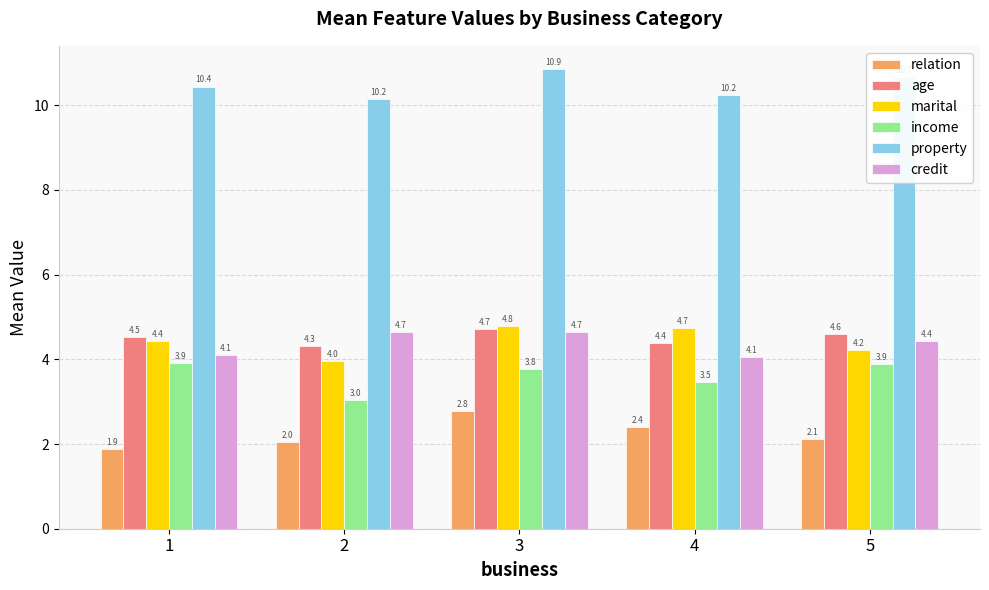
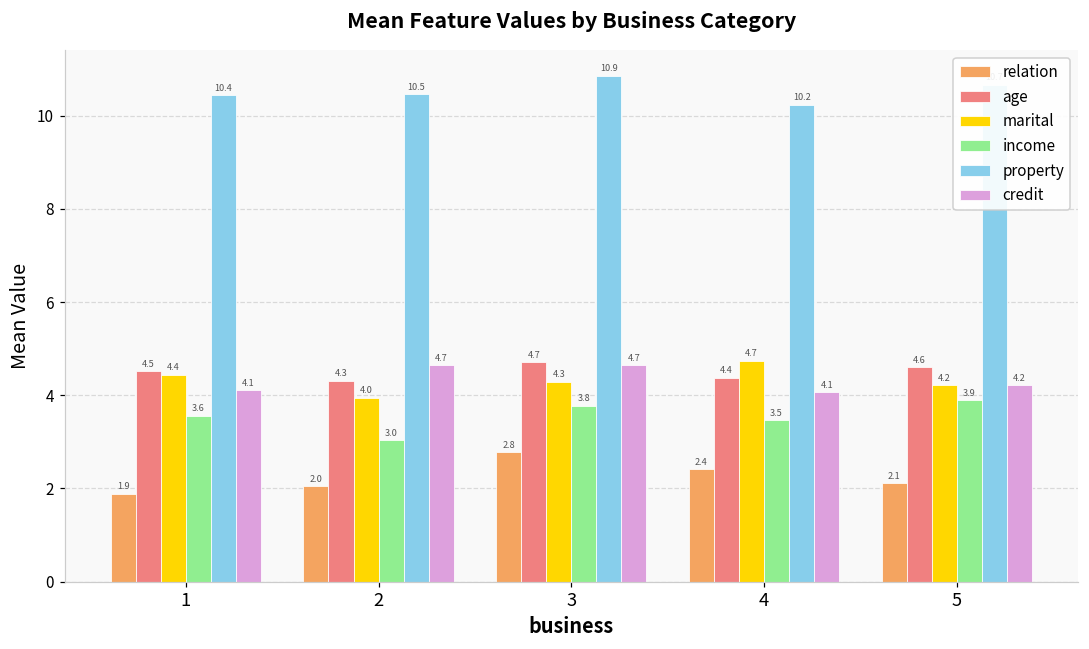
income, 1: 3.9 -> 3.6
property, 2: 10.2 -> 10.5
marital, 3: 4.8 -> 4.3
credit, 5: 4.4 -> 4.2
